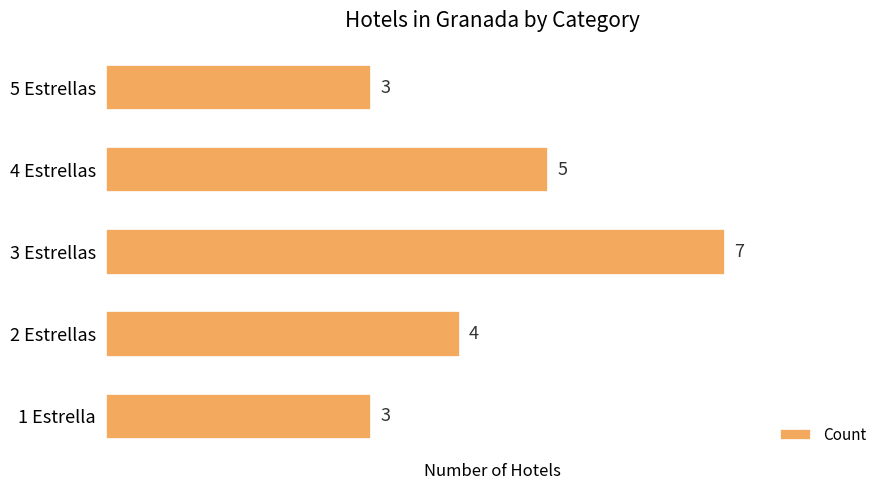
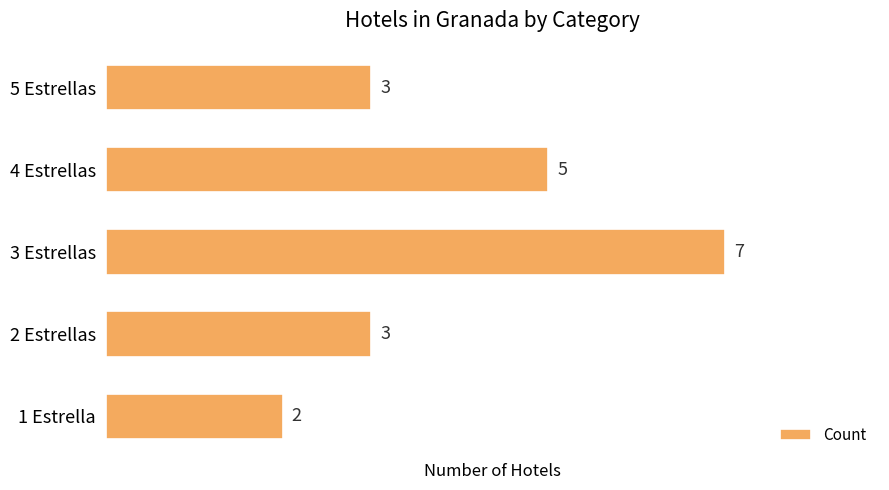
2 Estrellas: 4 -> 3
1 Estrella: 3 -> 2
